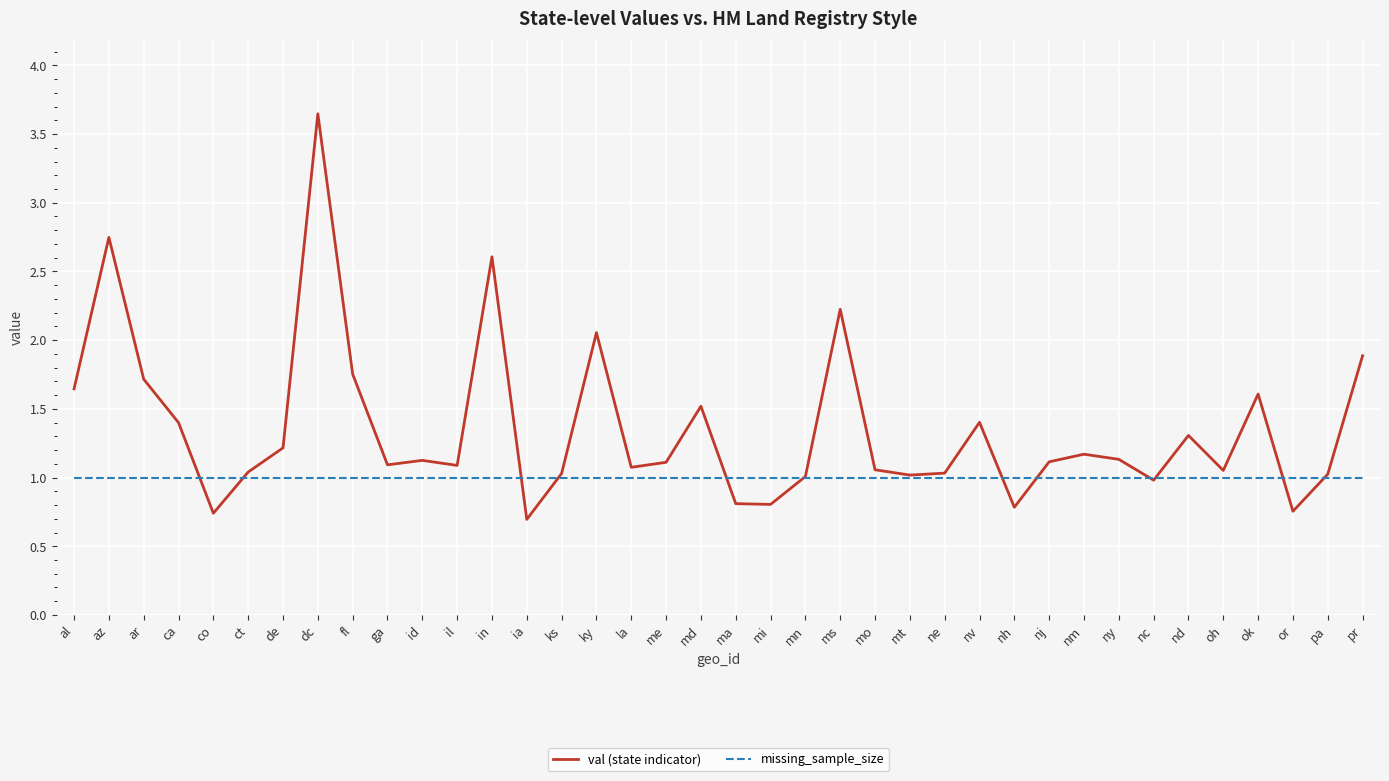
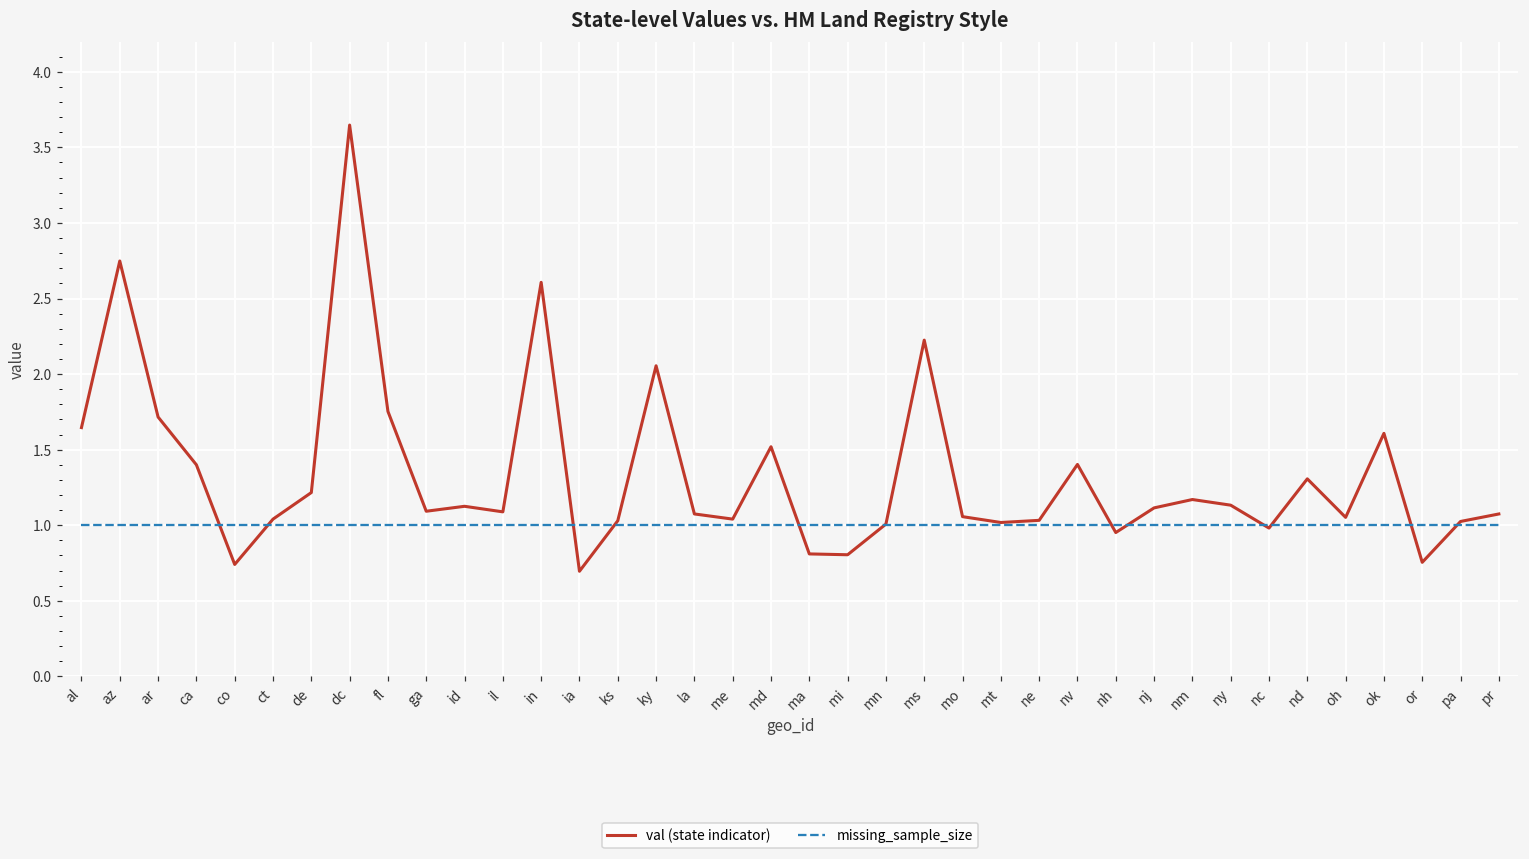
val (state indicator), me: 1.11 -> 1.04
val (state indicator), nh: 0.78 -> 0.95
val (state indicator), pr: 1.89 -> 1.07
